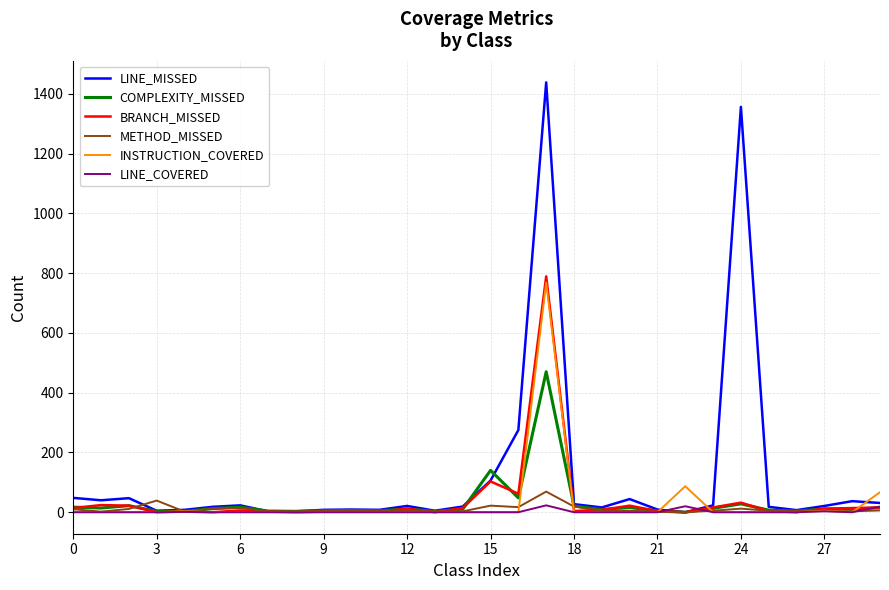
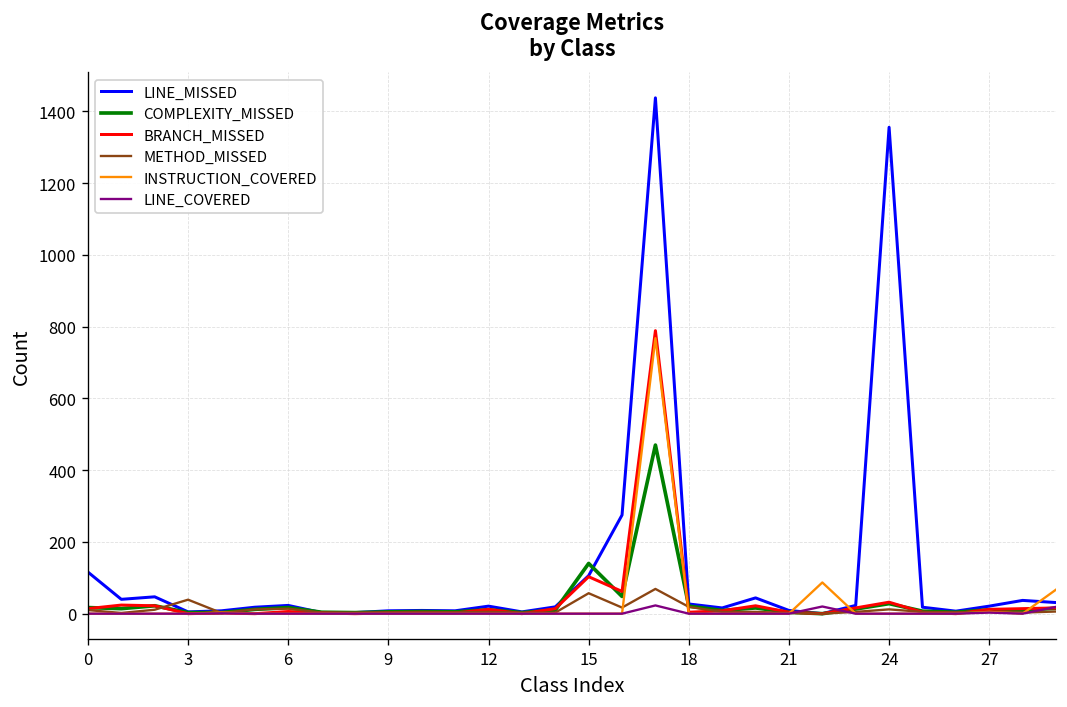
LINE_MISSED, 0: 50 -> 120
METHOD_MISSED, 15: 20 -> 60
